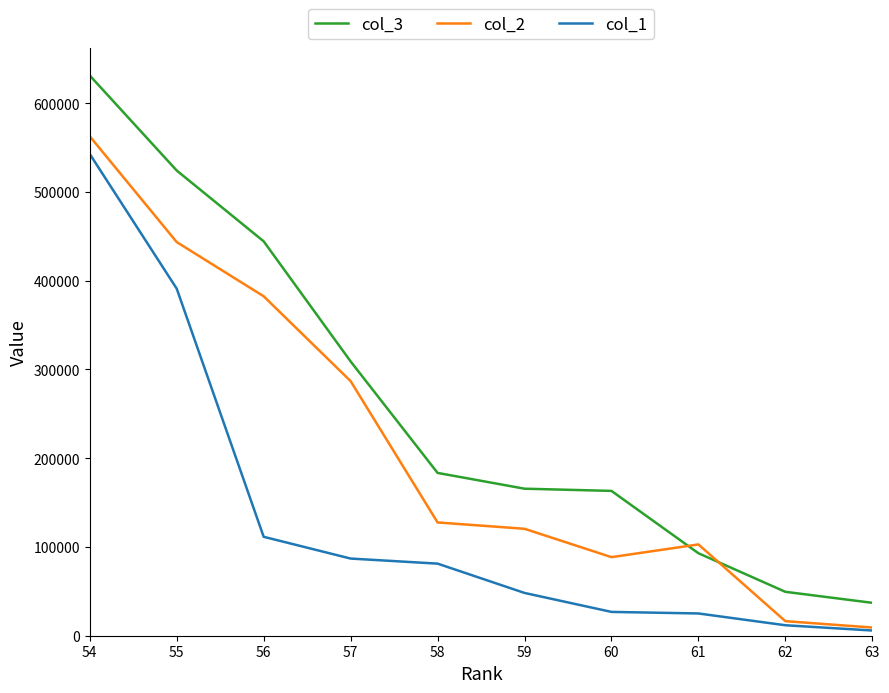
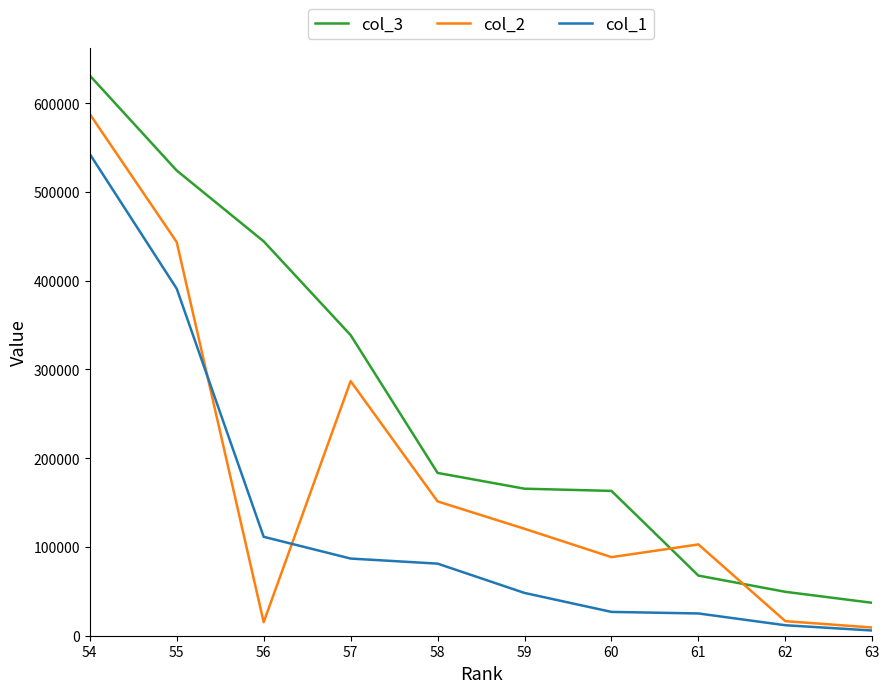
col_2, 54: 560000 -> 590000
col_2, 56: 380000 -> 20000
col_3, 57: 310000 -> 340000
col_2, 58: 130000 -> 150000
col_3, 61: 90000 -> 70000
